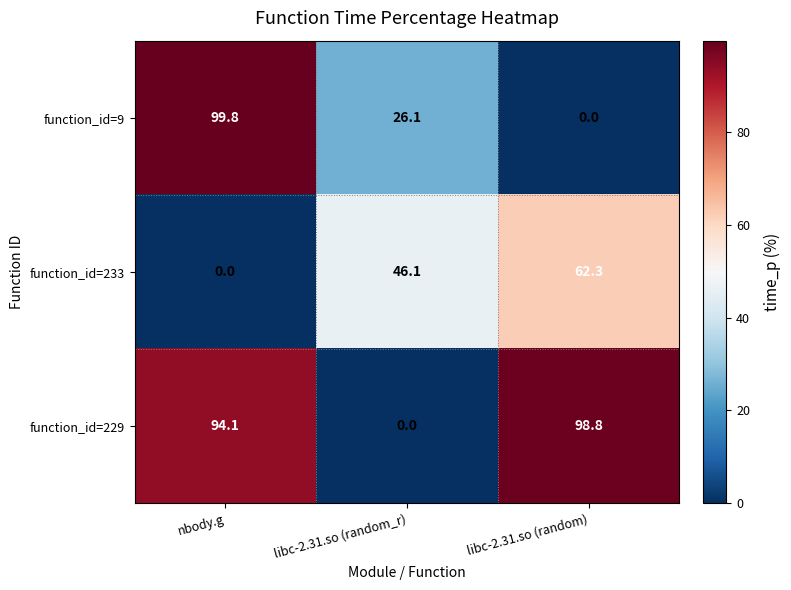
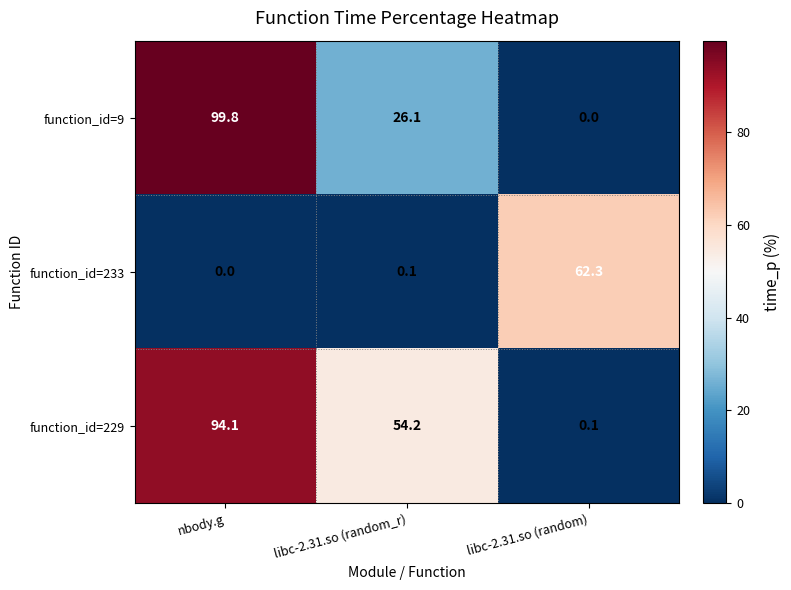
function_id=233, libc-2.31.so (random_r): 46.1 -> 0.1
function_id=229, libc-2.31.so (random_r): 0.0 -> 54.2
function_id=229, libc-2.31.so (random): 98.8 -> 0.1
